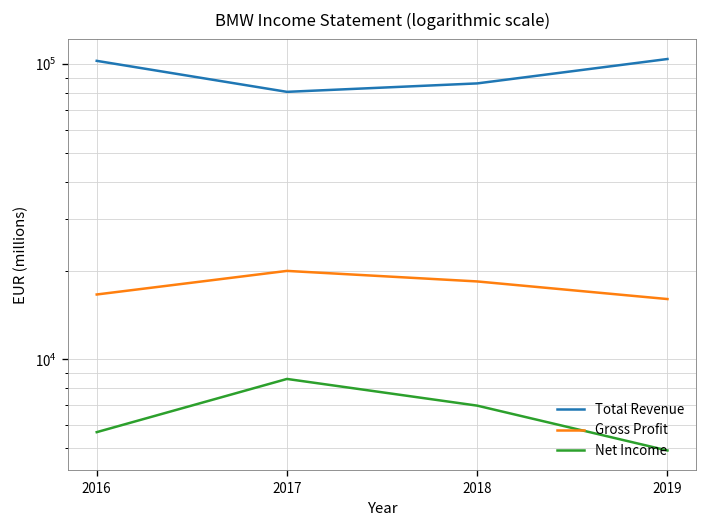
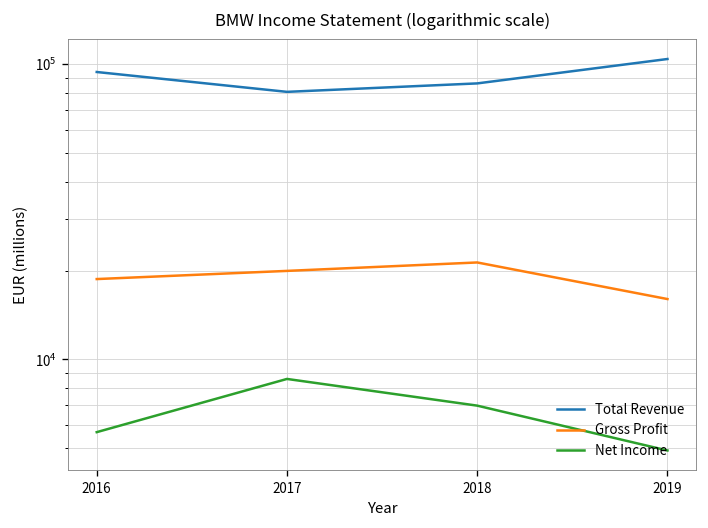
Total Revenue, 2016: 103000 -> 94000
Gross Profit, 2016: 17000 -> 19000
Gross Profit, 2018: 18000 -> 21000
